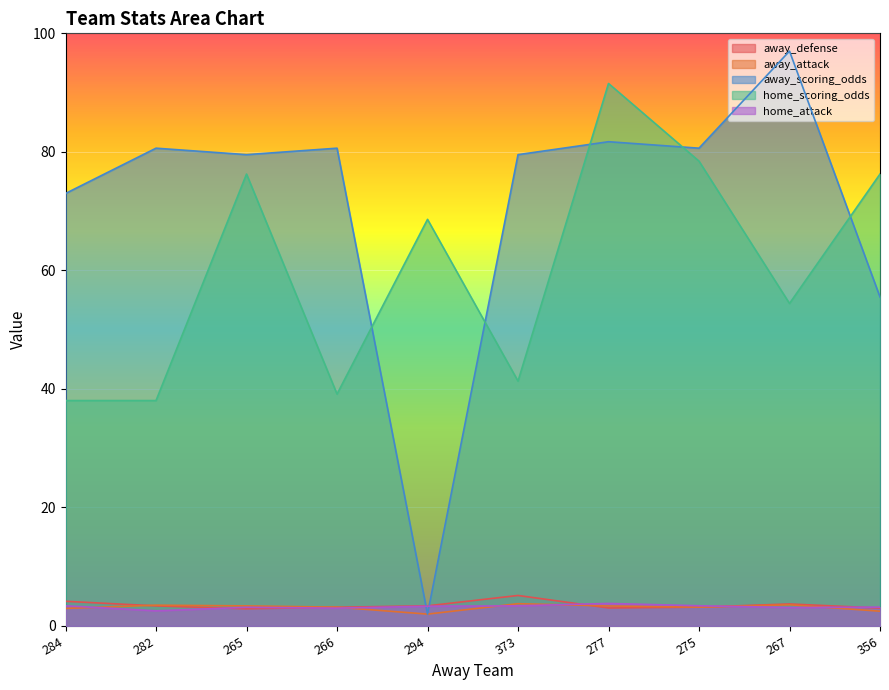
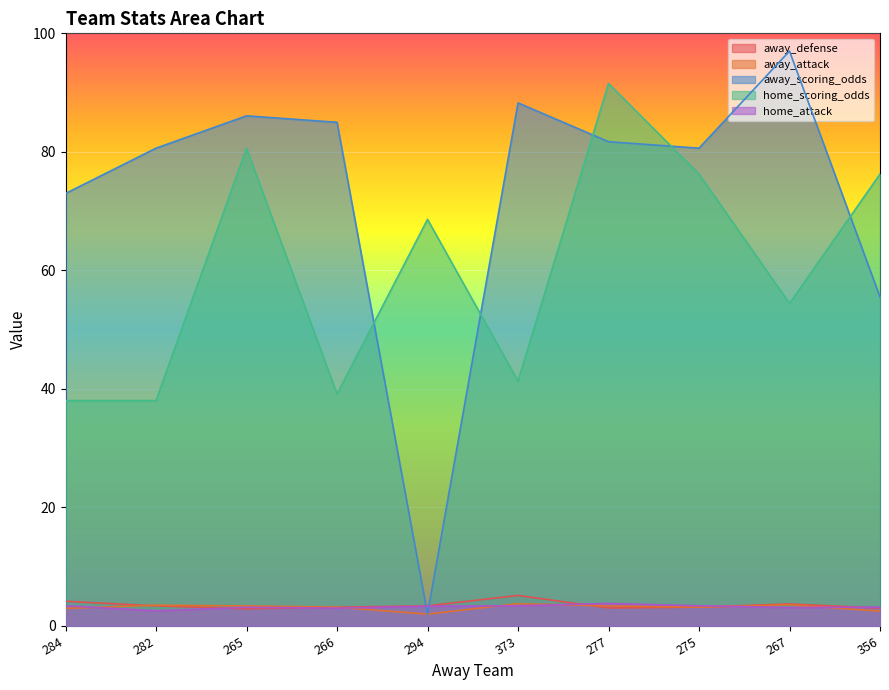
away_scoring_odds, 265: 80 -> 86
home_scoring_odds, 265: 76 -> 81
away_scoring_odds, 266: 81 -> 85
away_scoring_odds, 373: 80 -> 88
home_scoring_odds, 275: 78 -> 76
